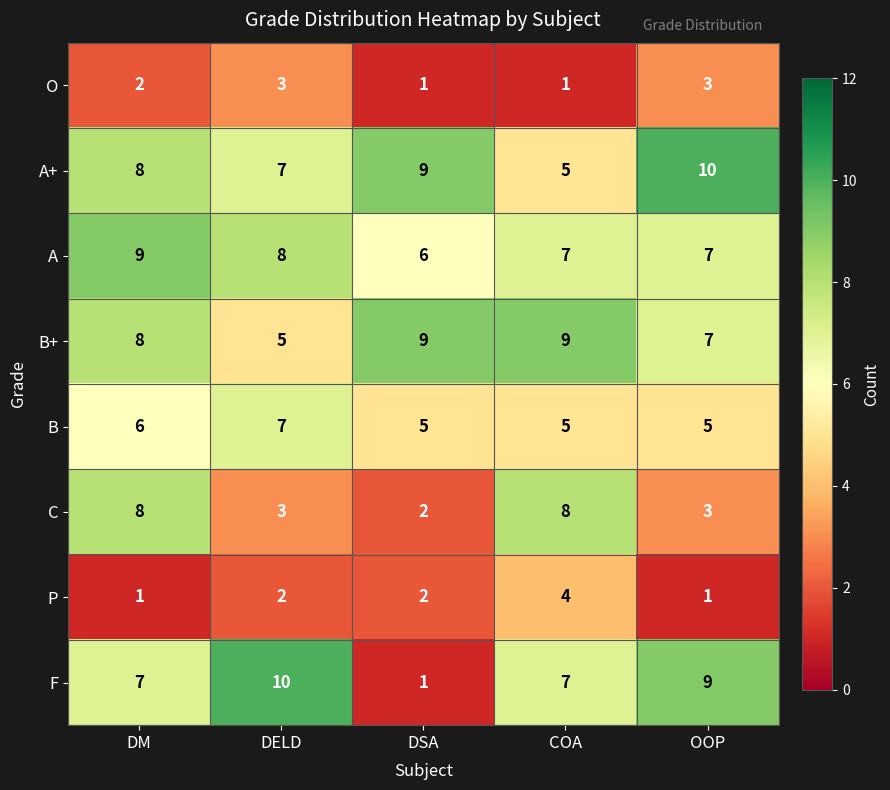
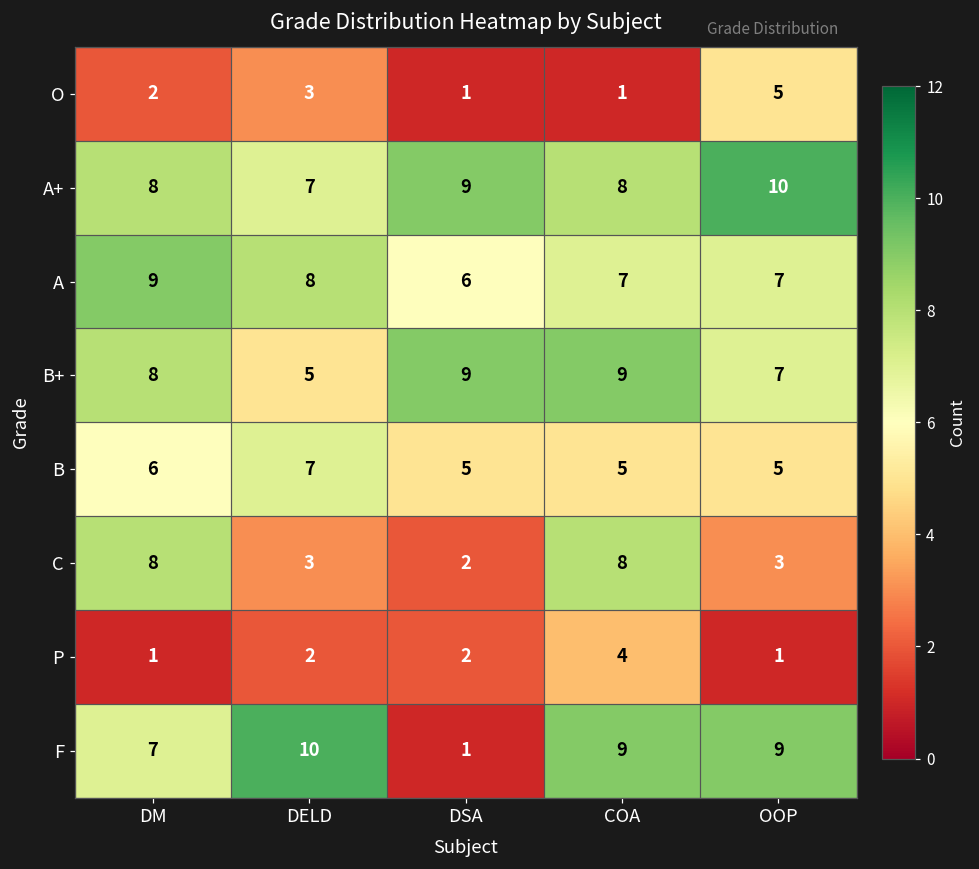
O, OOP: 3 -> 5
A+, COA: 5 -> 8
F, COA: 7 -> 9
